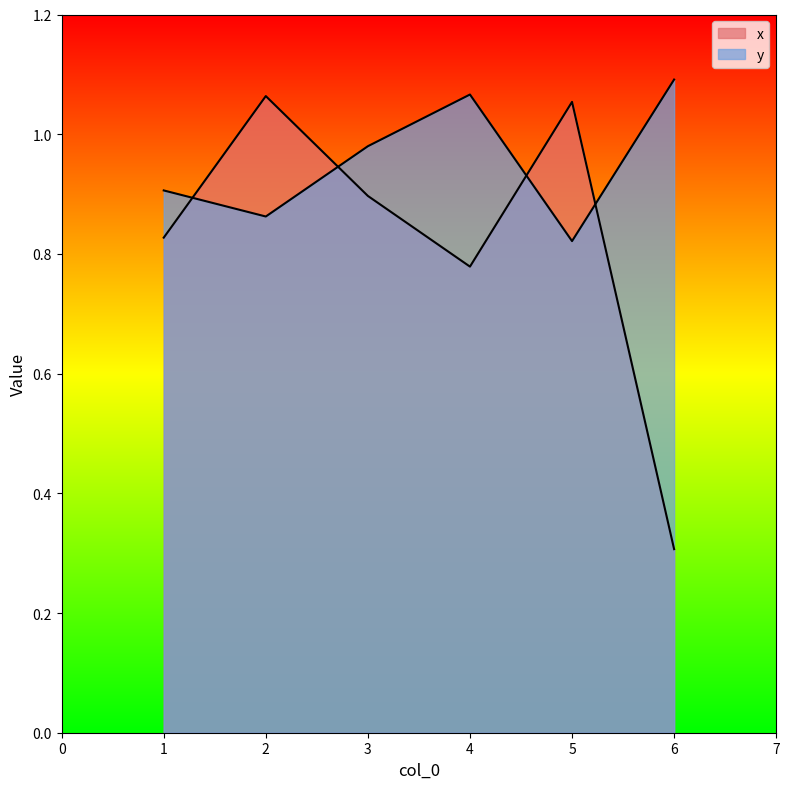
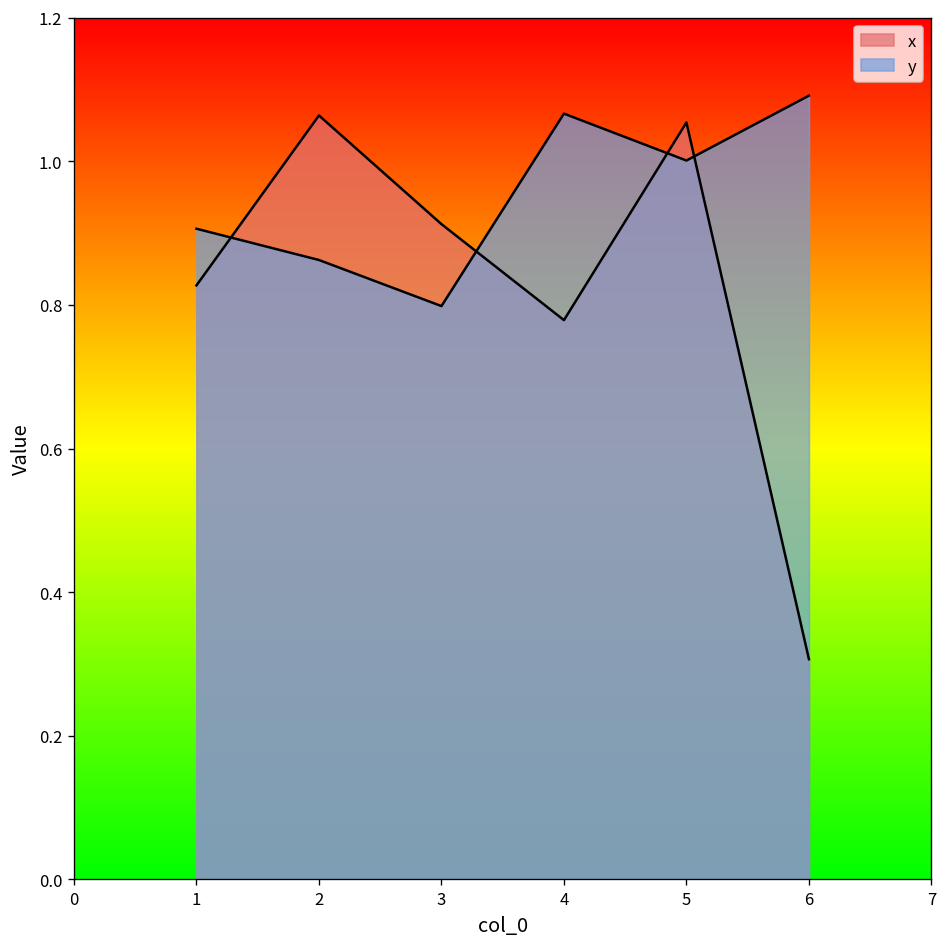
x, 3: 0.90 -> 0.91
y, 3: 0.98 -> 0.80
y, 5: 0.82 -> 1.00
